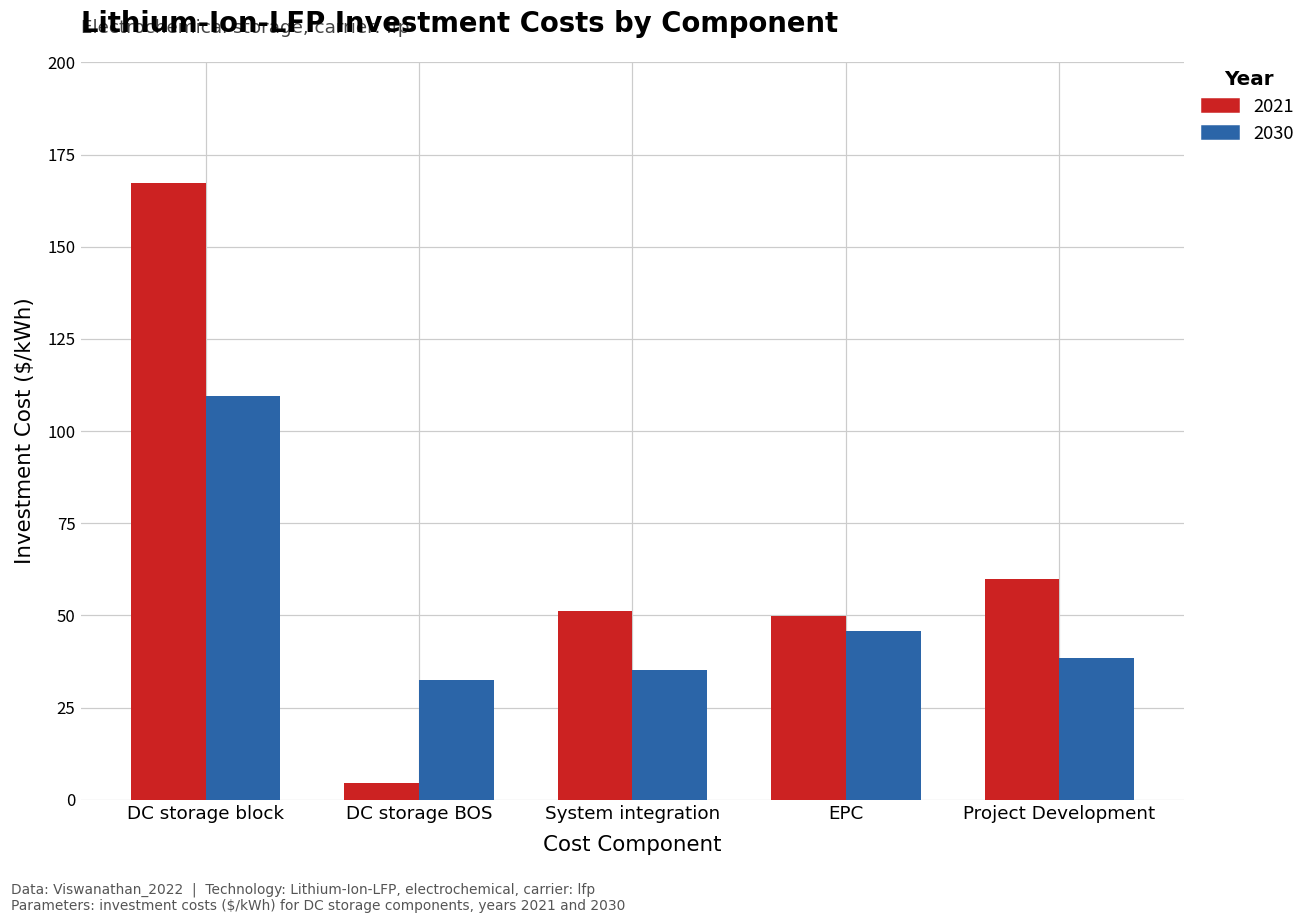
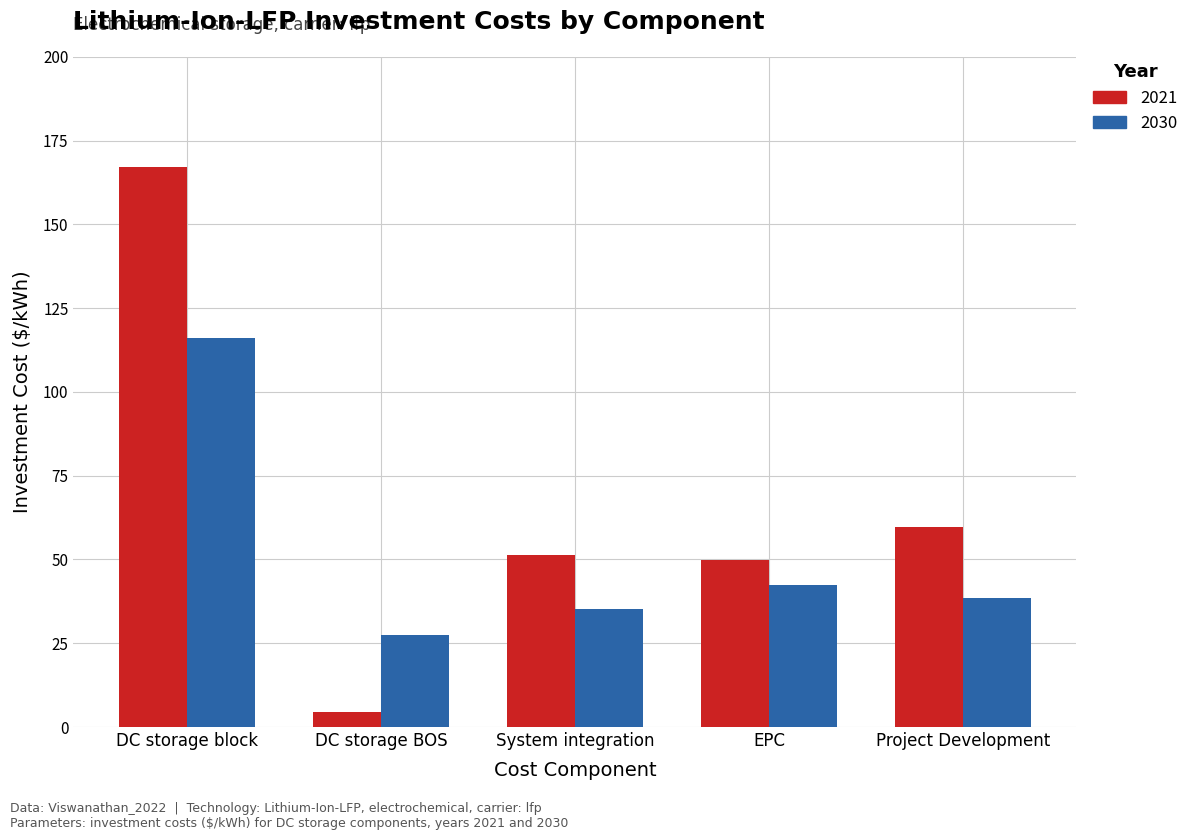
2030, DC storage block: 109 -> 116
2030, DC storage BOS: 33 -> 28
2030, EPC: 46 -> 42
